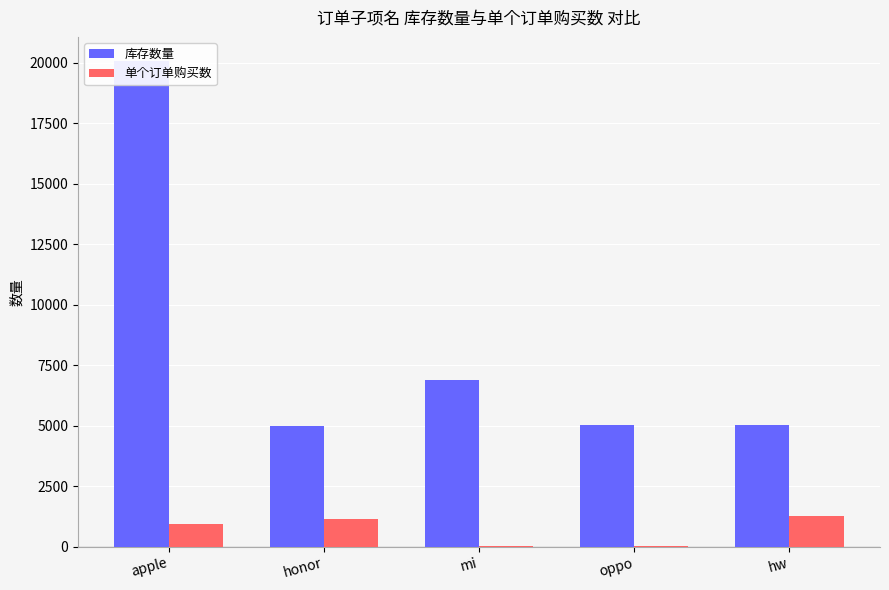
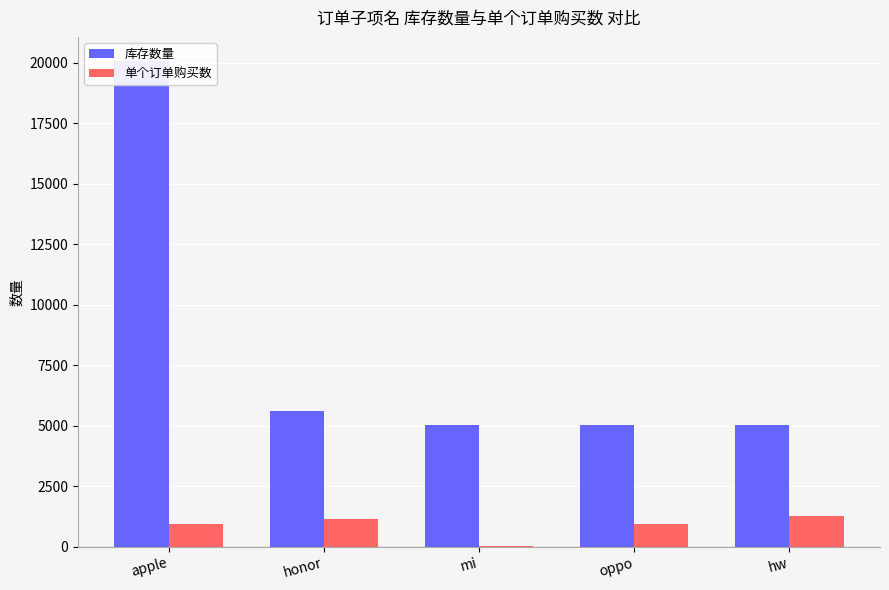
库存数量, honor: 5000 -> 5600
库存数量, mi: 6900 -> 5000
单个订单购买数, oppo: 0 -> 900
